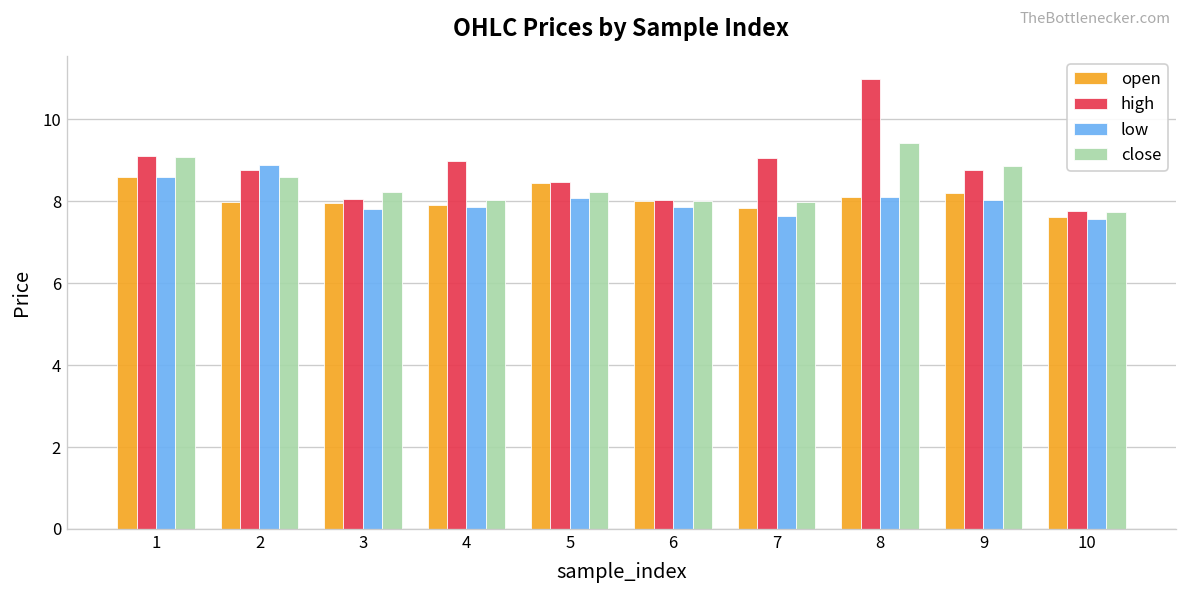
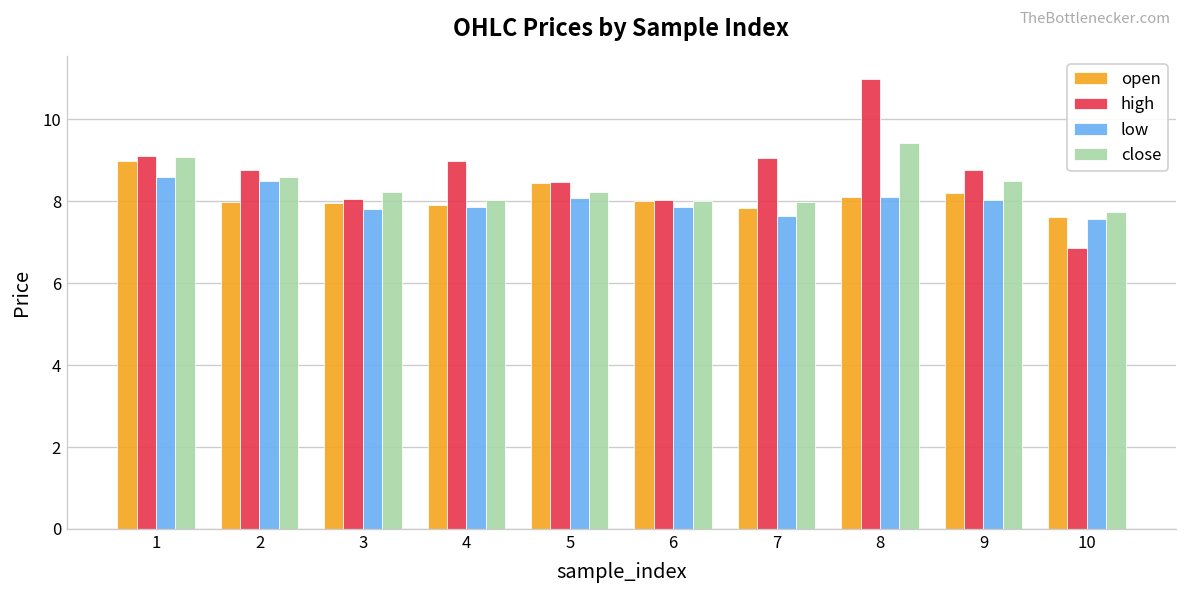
open, 1: 8.6 -> 9.0
low, 2: 8.9 -> 8.5
close, 9: 8.9 -> 8.5
high, 10: 7.8 -> 6.9
